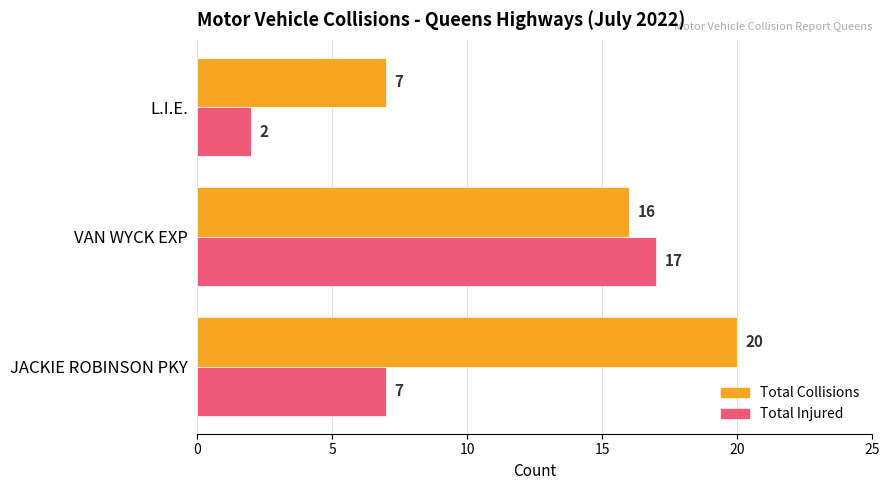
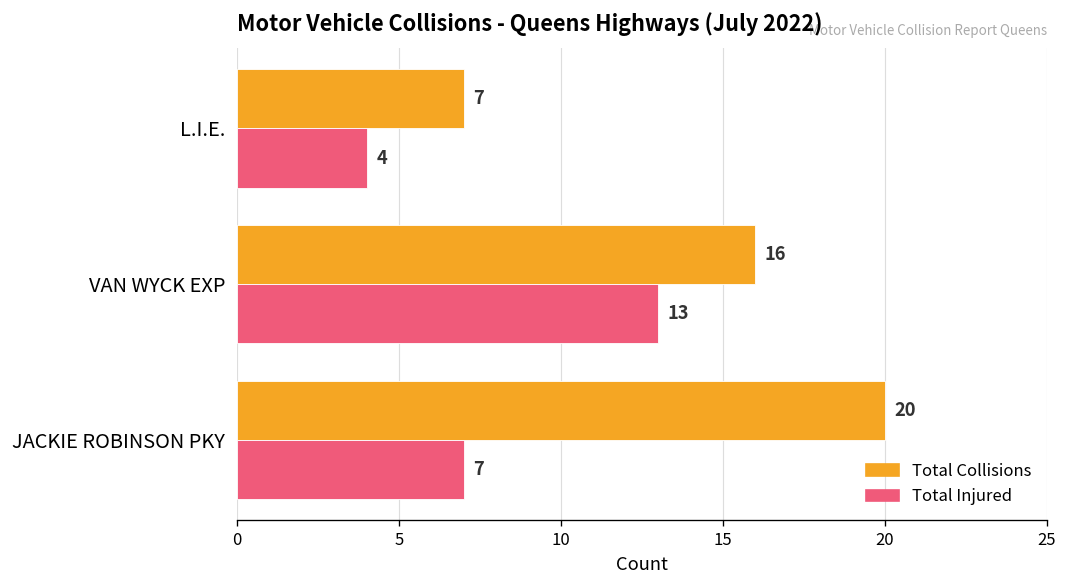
Total Injured, L.I.E.: 2 -> 4
Total Injured, VAN WYCK EXP: 17 -> 13
